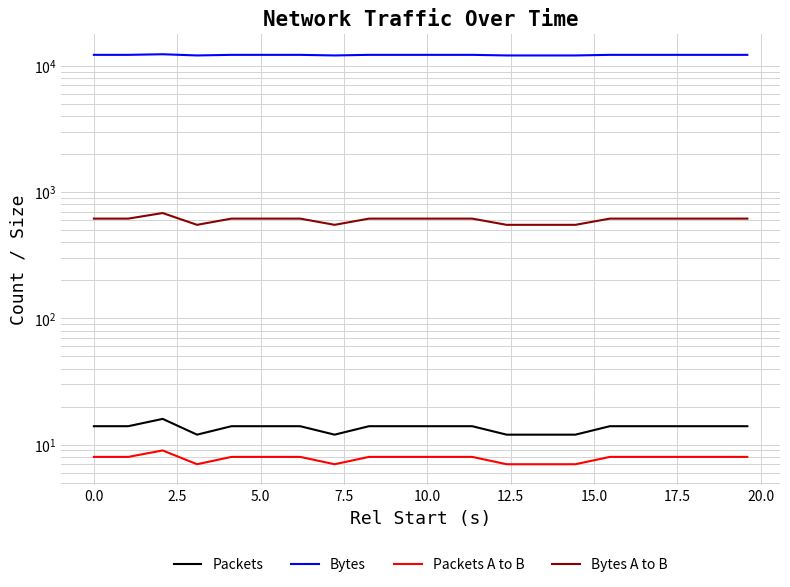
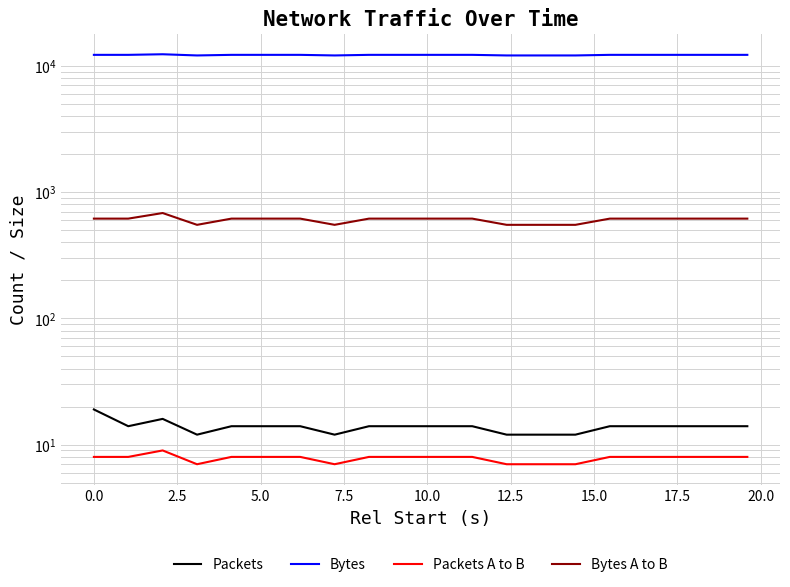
Packets, 0.0: 14 -> 19
